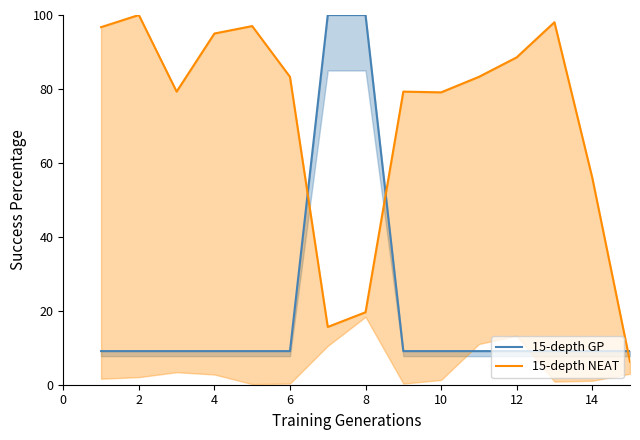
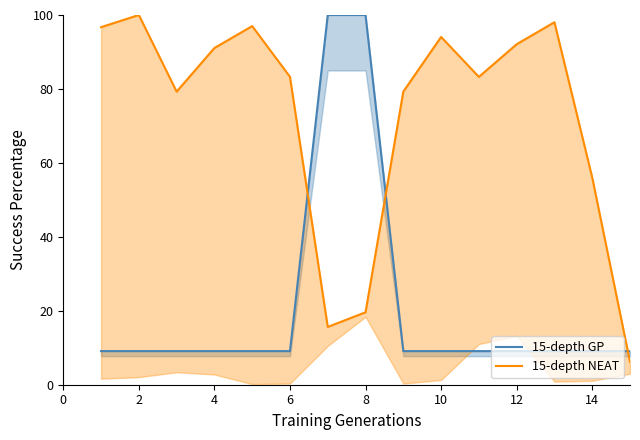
15-depth NEAT, 4: 95 -> 91
15-depth NEAT, 10: 79 -> 94
15-depth NEAT, 12: 89 -> 92
